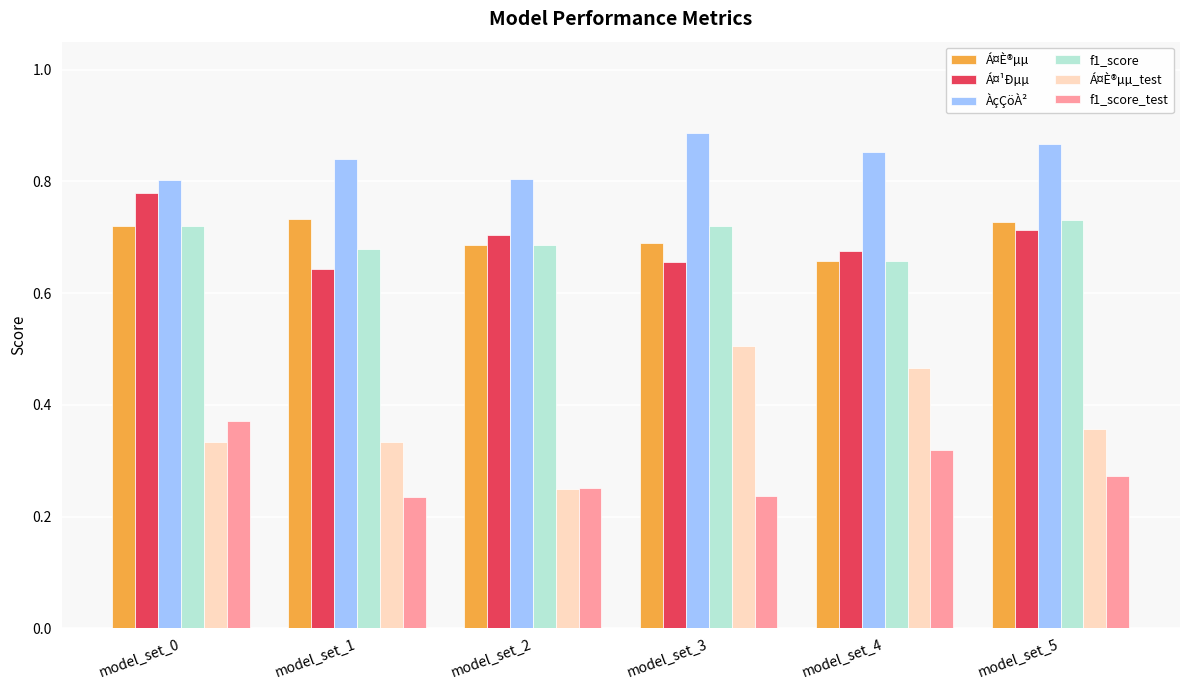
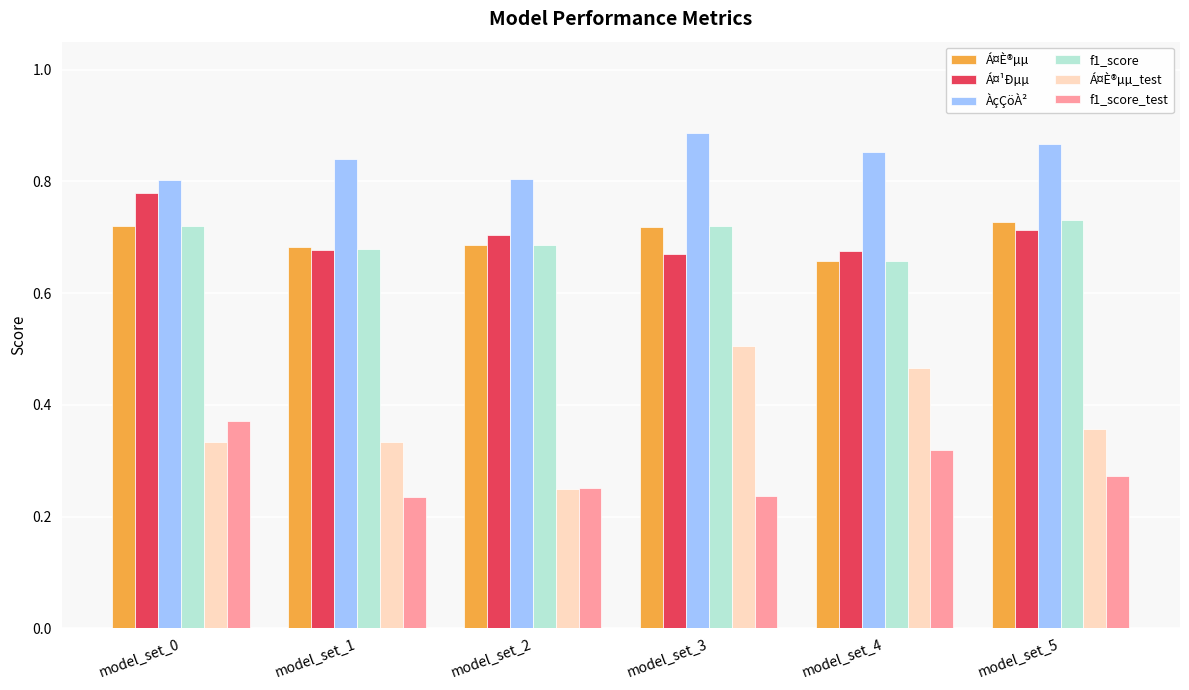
Á¤È®µµ, model_set_1: 0.73 -> 0.68
Á¤¹Ðµµ, model_set_1: 0.64 -> 0.68
Á¤È®µµ, model_set_3: 0.69 -> 0.72
Á¤¹Ðµµ, model_set_3: 0.66 -> 0.67
